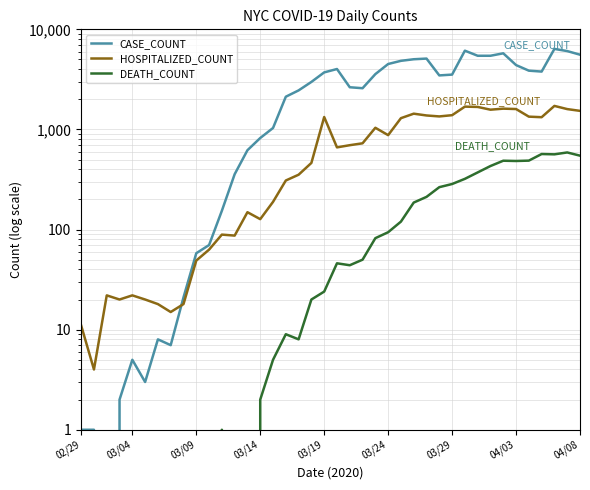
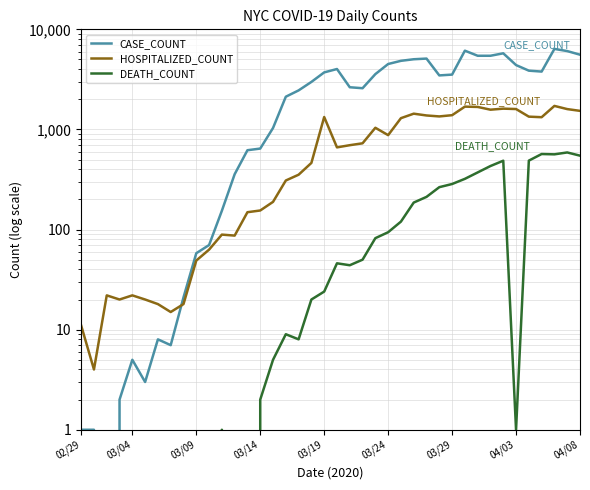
CASE_COUNT, 03/14: 800 -> 600
HOSPITALIZED_COUNT, 03/14: 130 -> 160
DEATH_COUNT, 04/03: 500 -> 1
